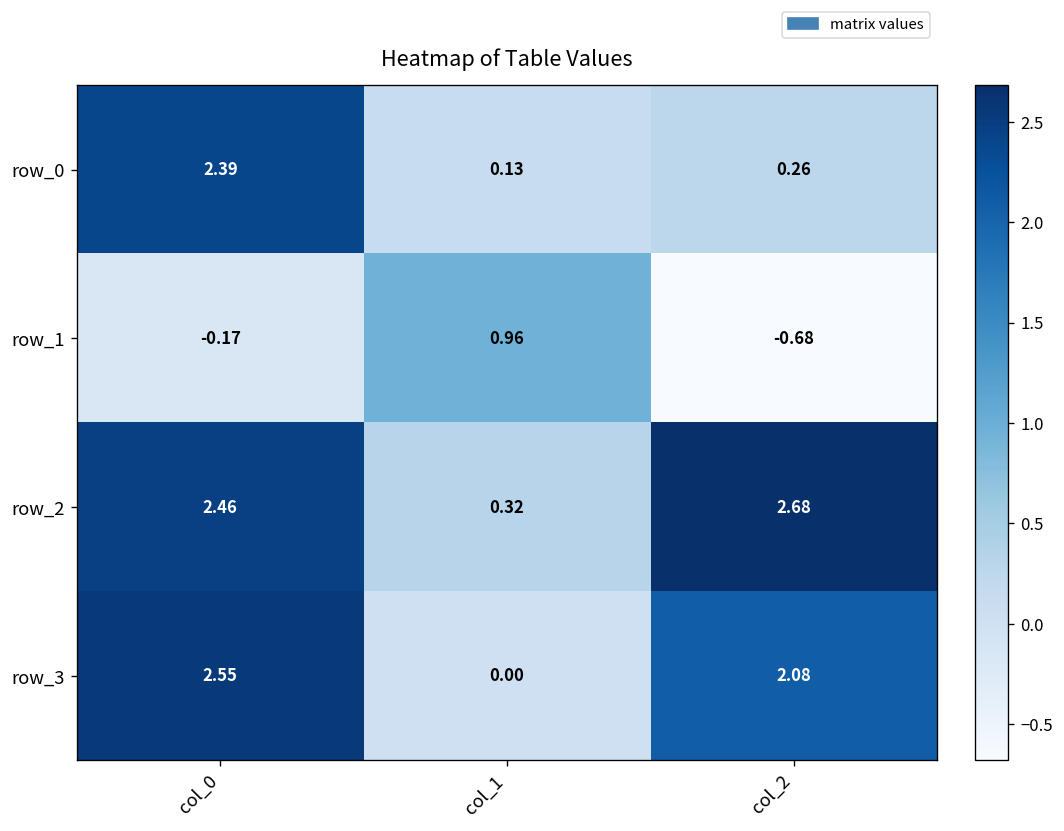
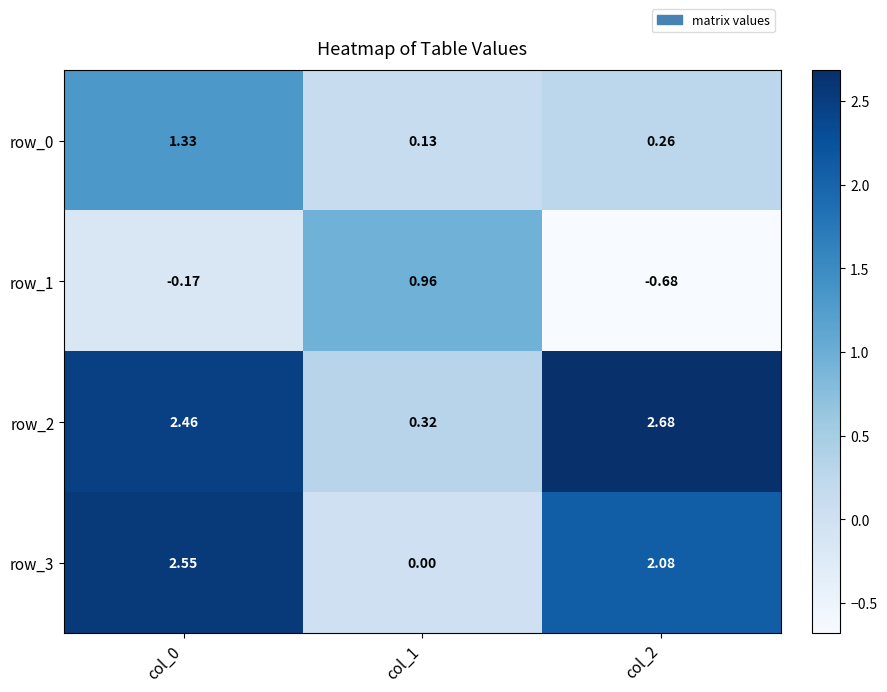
row_0, col_0: 2.39 -> 1.33
